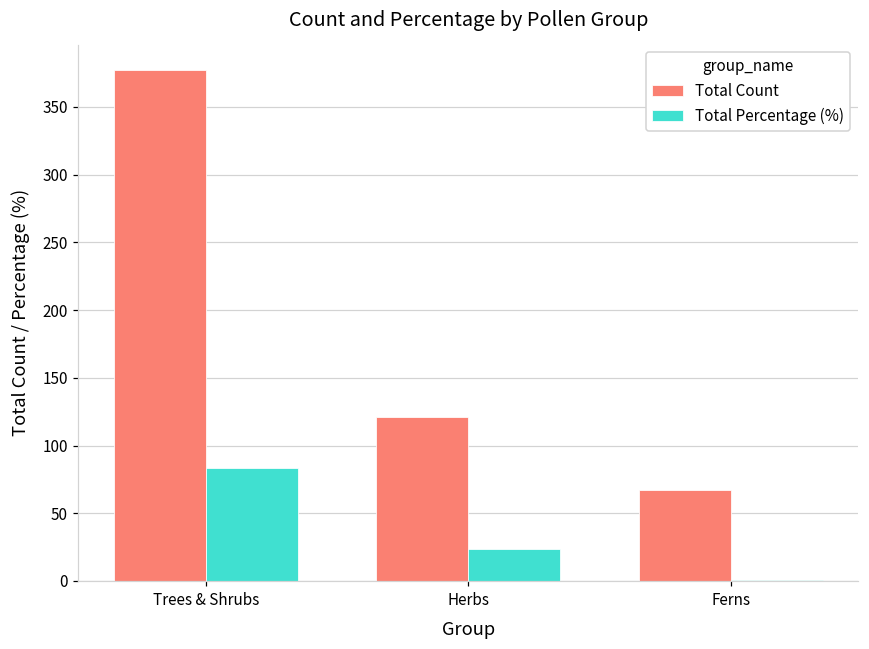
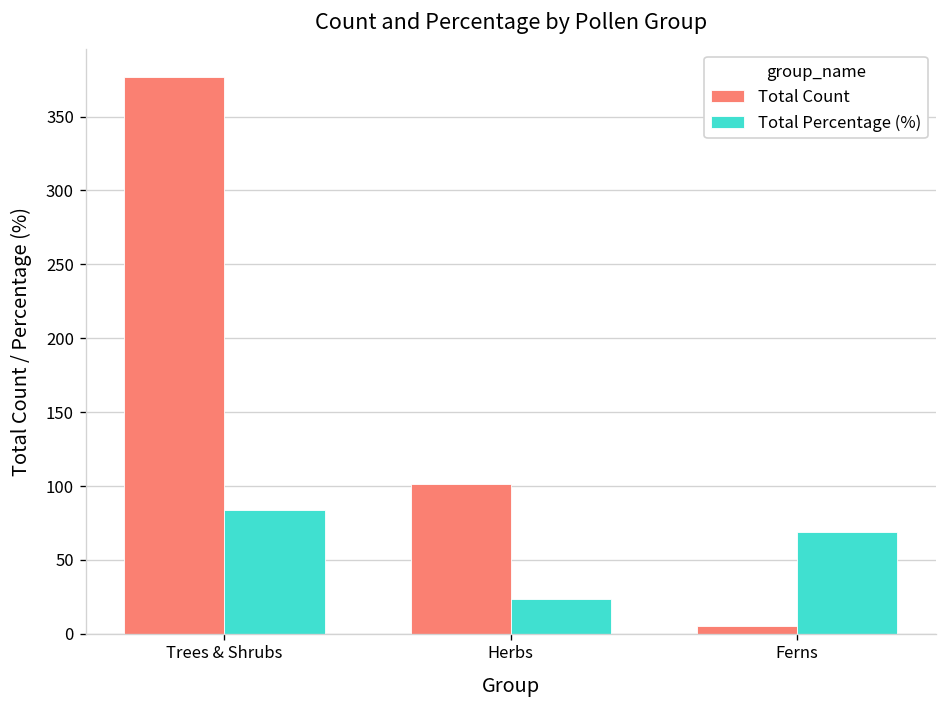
Total Count, Herbs: 121 -> 102
Total Count, Ferns: 67 -> 5
Total Percentage (%), Ferns: 1 -> 69
